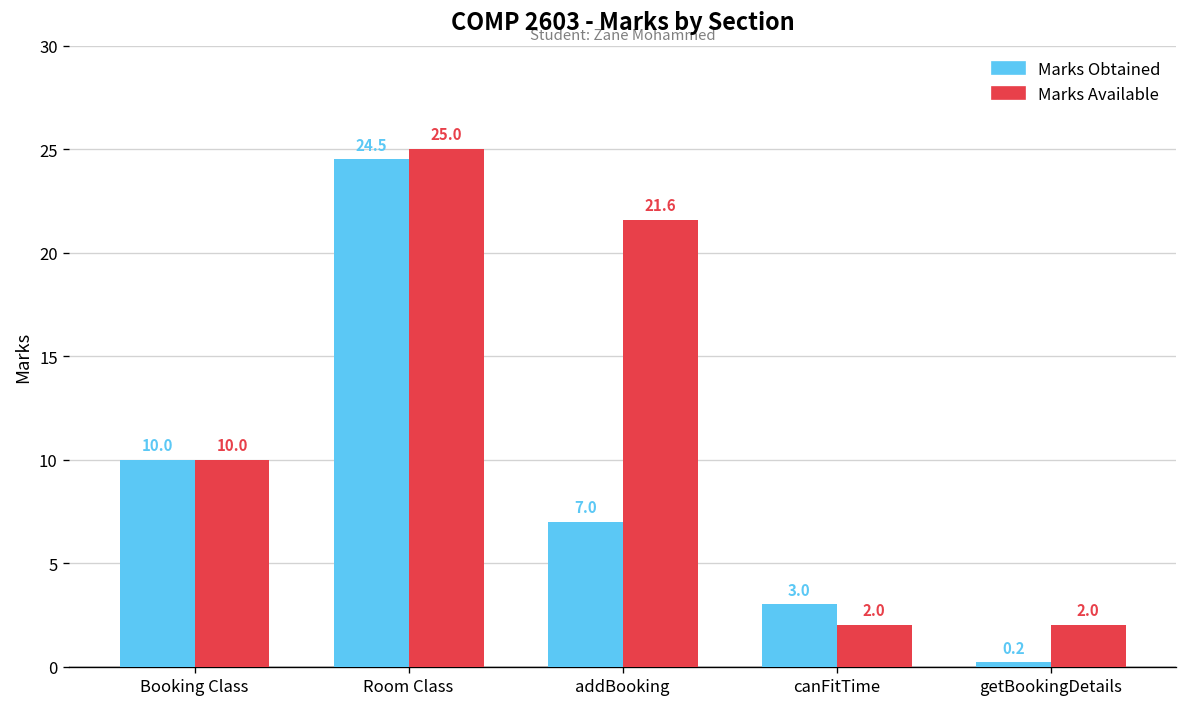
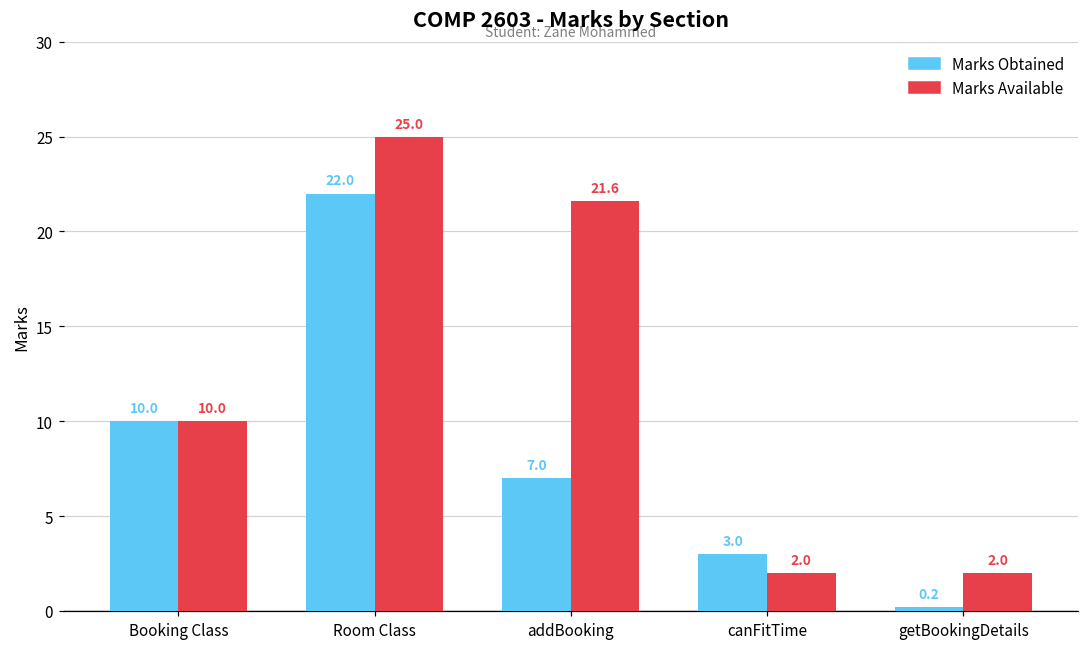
Marks Obtained, Room Class: 24.5 -> 22.0
